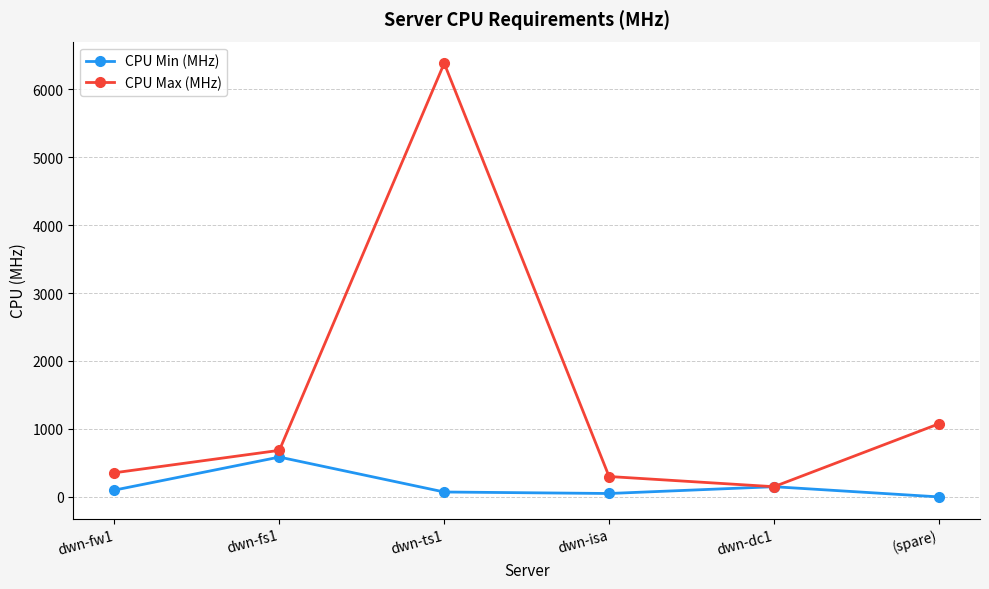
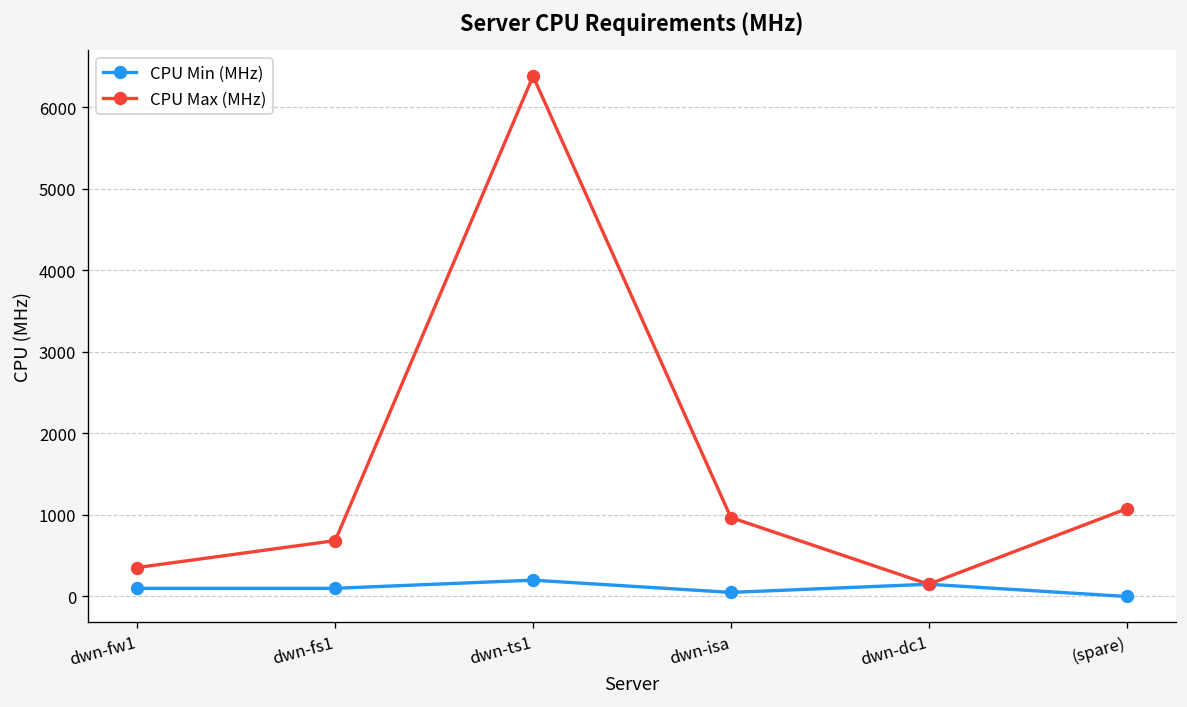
CPU Min (MHz), dwn-fs1: 600 -> 100
CPU Min (MHz), dwn-ts1: 100 -> 200
CPU Max (MHz), dwn-isa: 300 -> 1000
